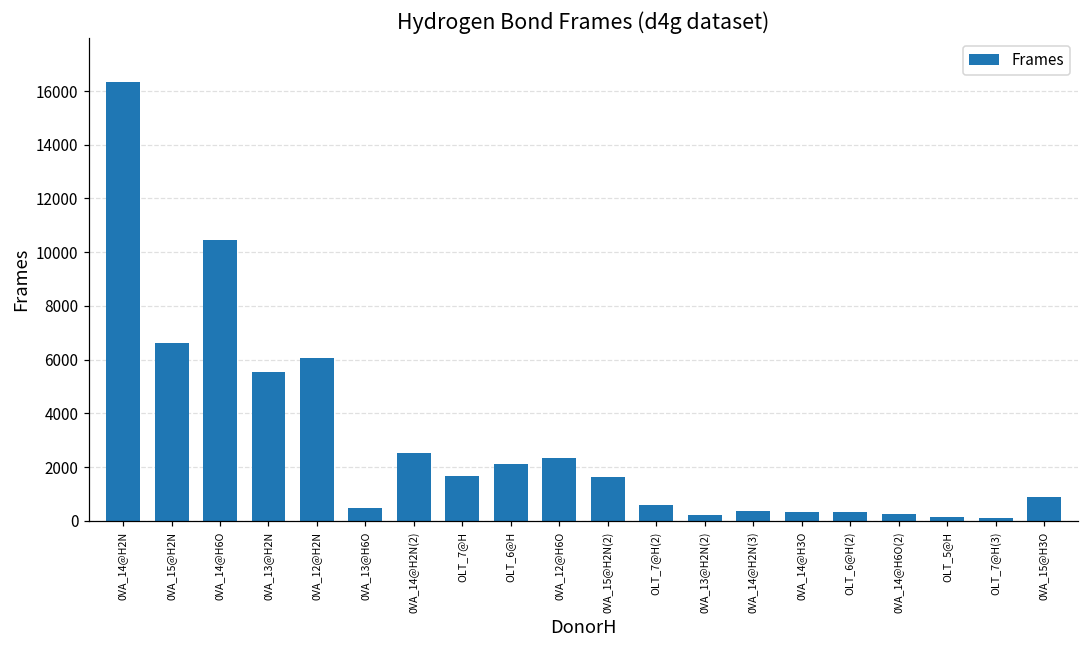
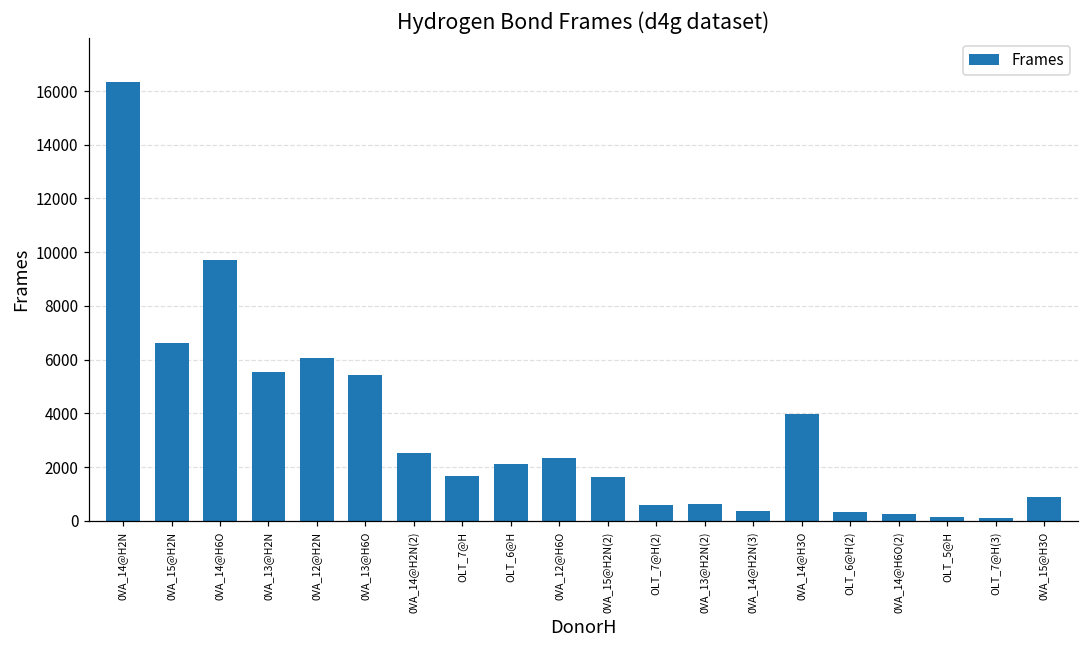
0VA_14@H6O: 10400 -> 9700
0VA_13@H6O: 500 -> 5400
0VA_13@H2N(2): 200 -> 600
0VA_14@H3O: 300 -> 4000
